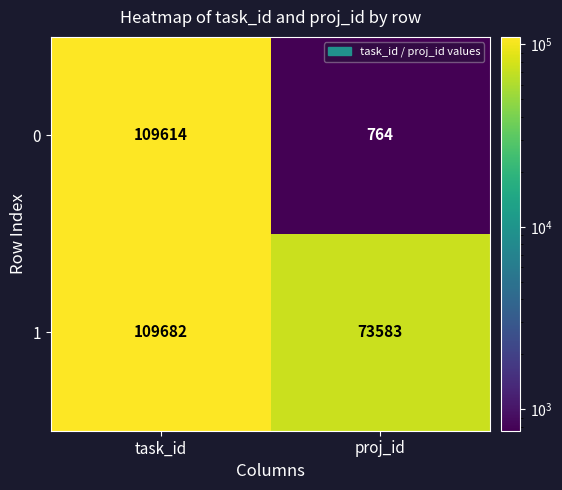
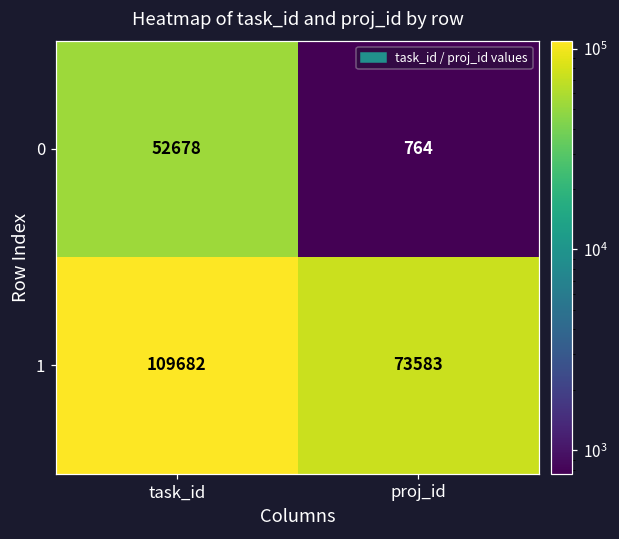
0, task_id: 109614 -> 52678
